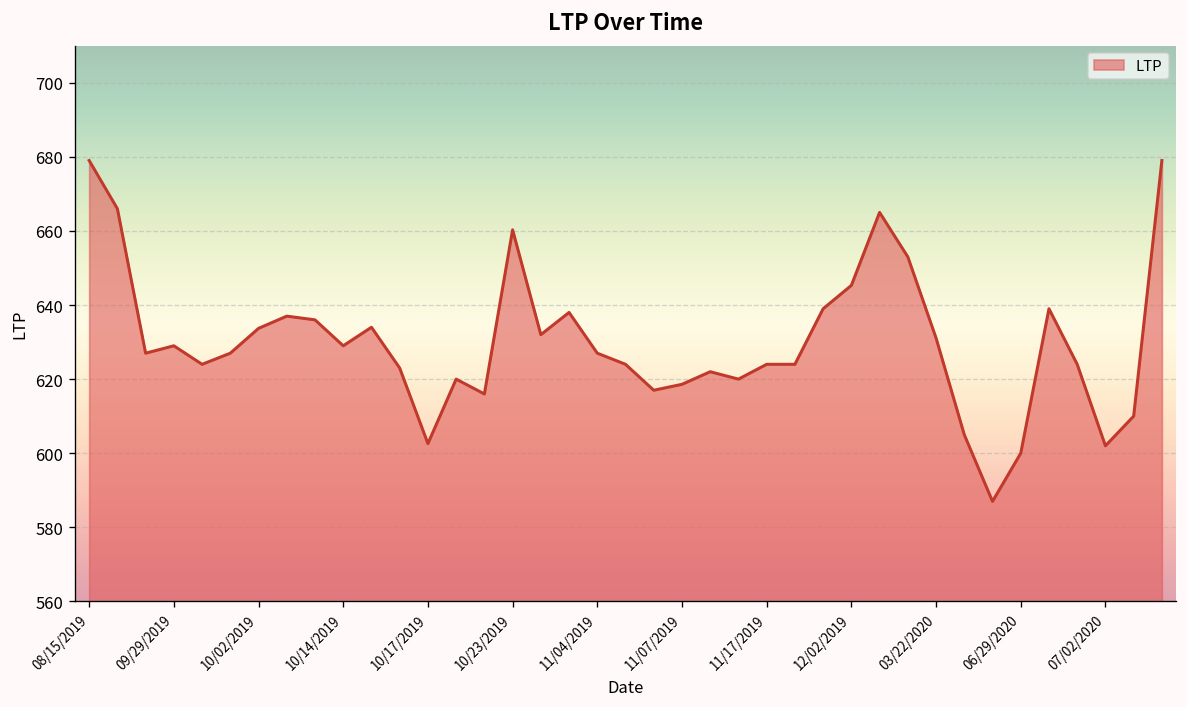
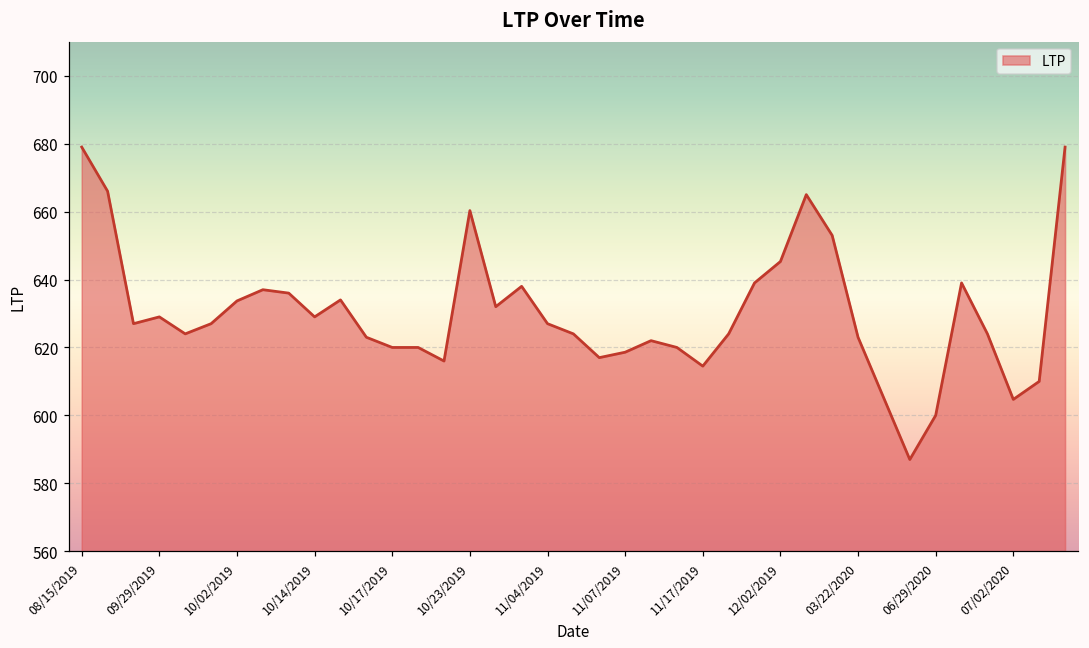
10/17/2019: 603 -> 620
11/17/2019: 624 -> 615
03/22/2020: 631 -> 623
07/02/2020: 602 -> 605
